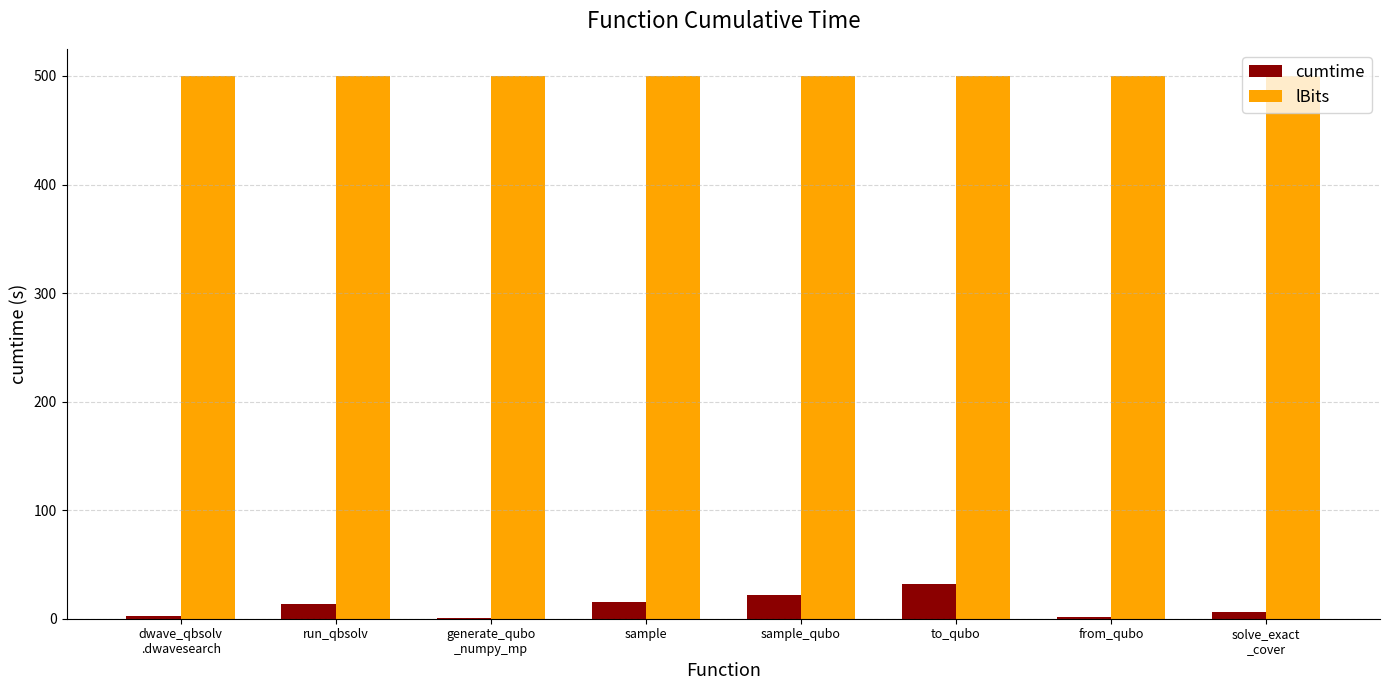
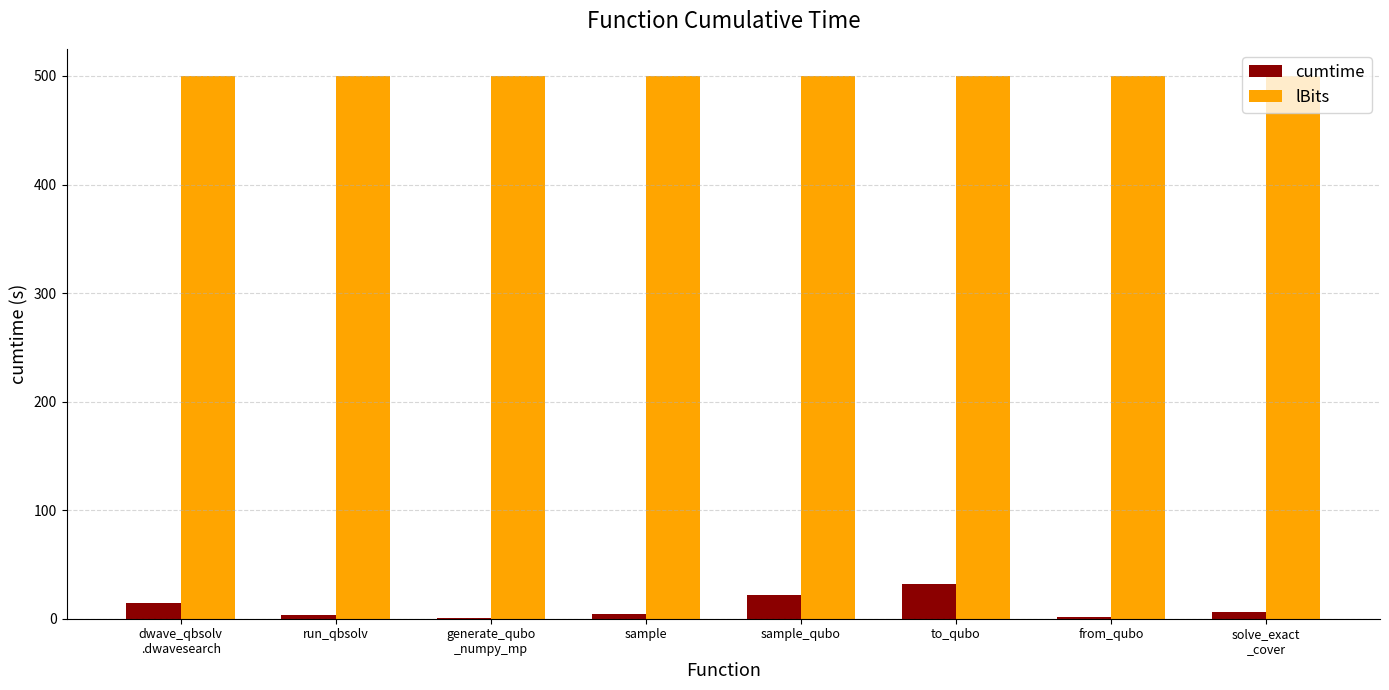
cumtime, dwave_qbsolv .dwavesearch: 3 -> 15
cumtime, run_qbsolv: 14 -> 4
cumtime, sample: 16 -> 4
